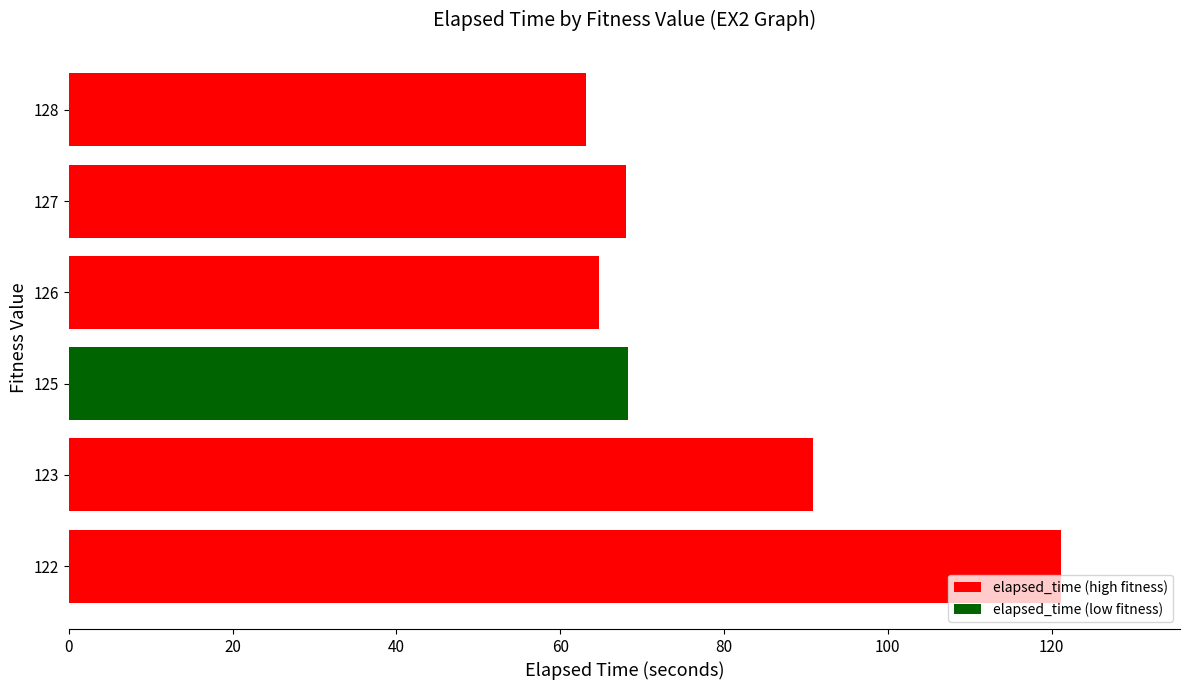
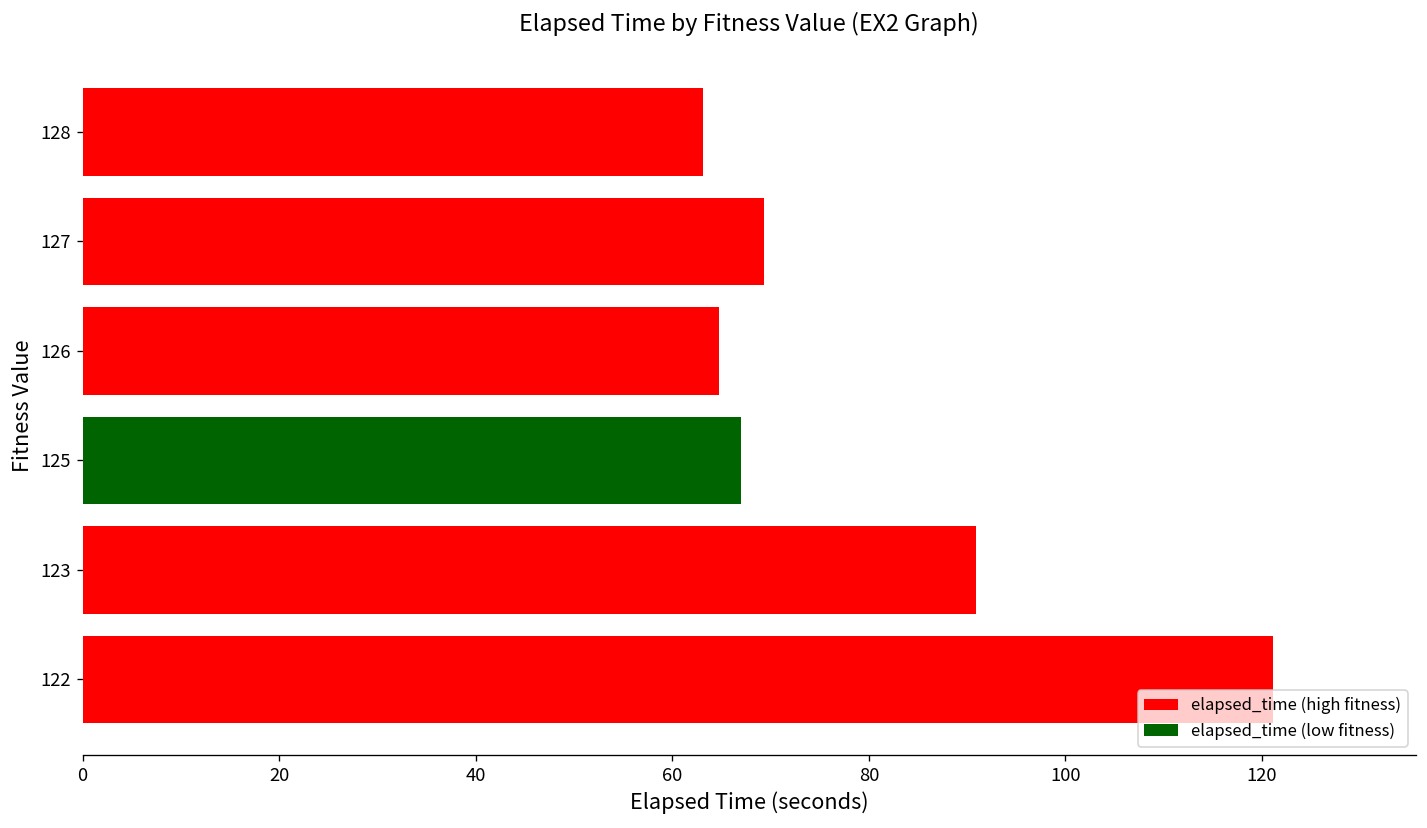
127: 68 -> 69
125: 68 -> 67
